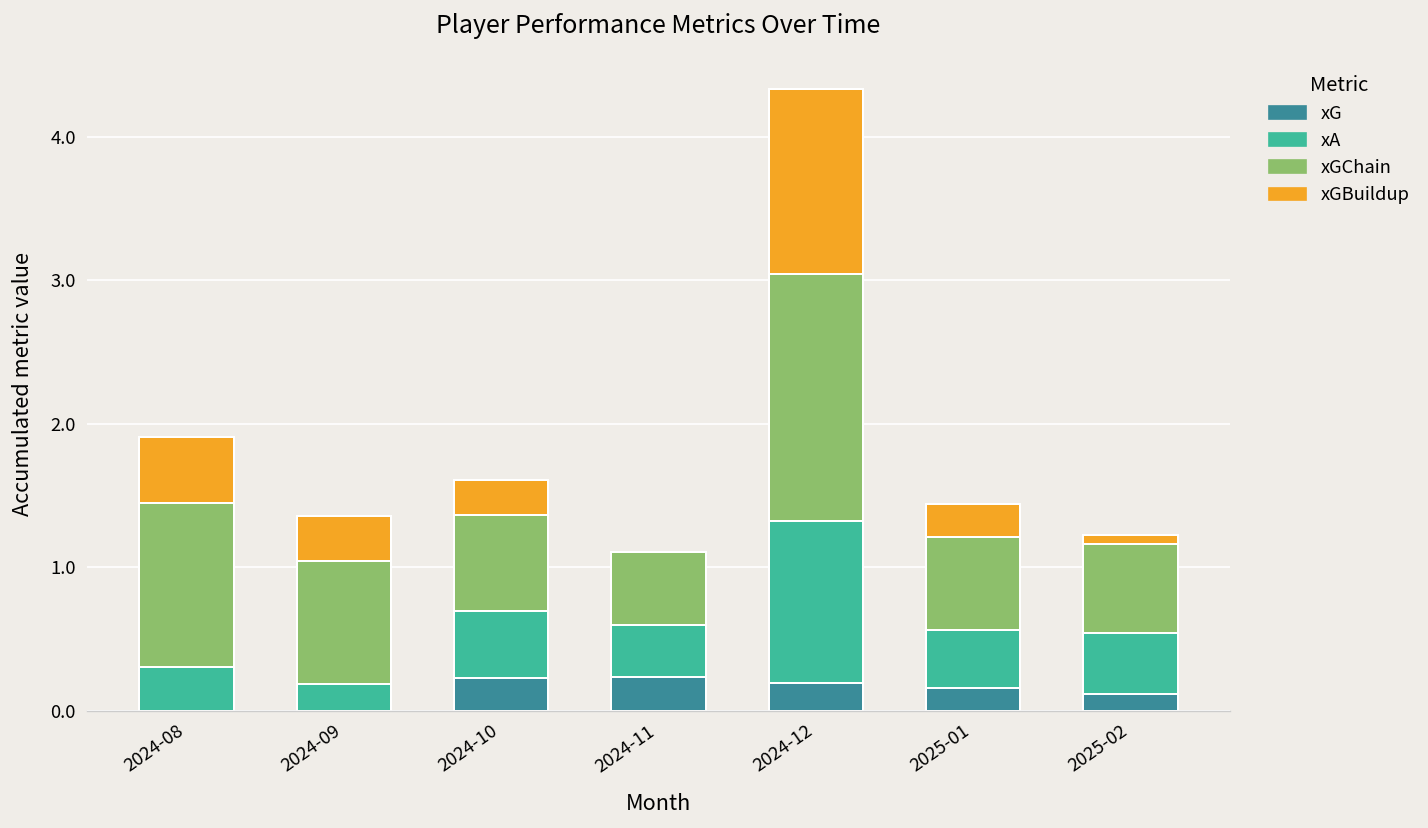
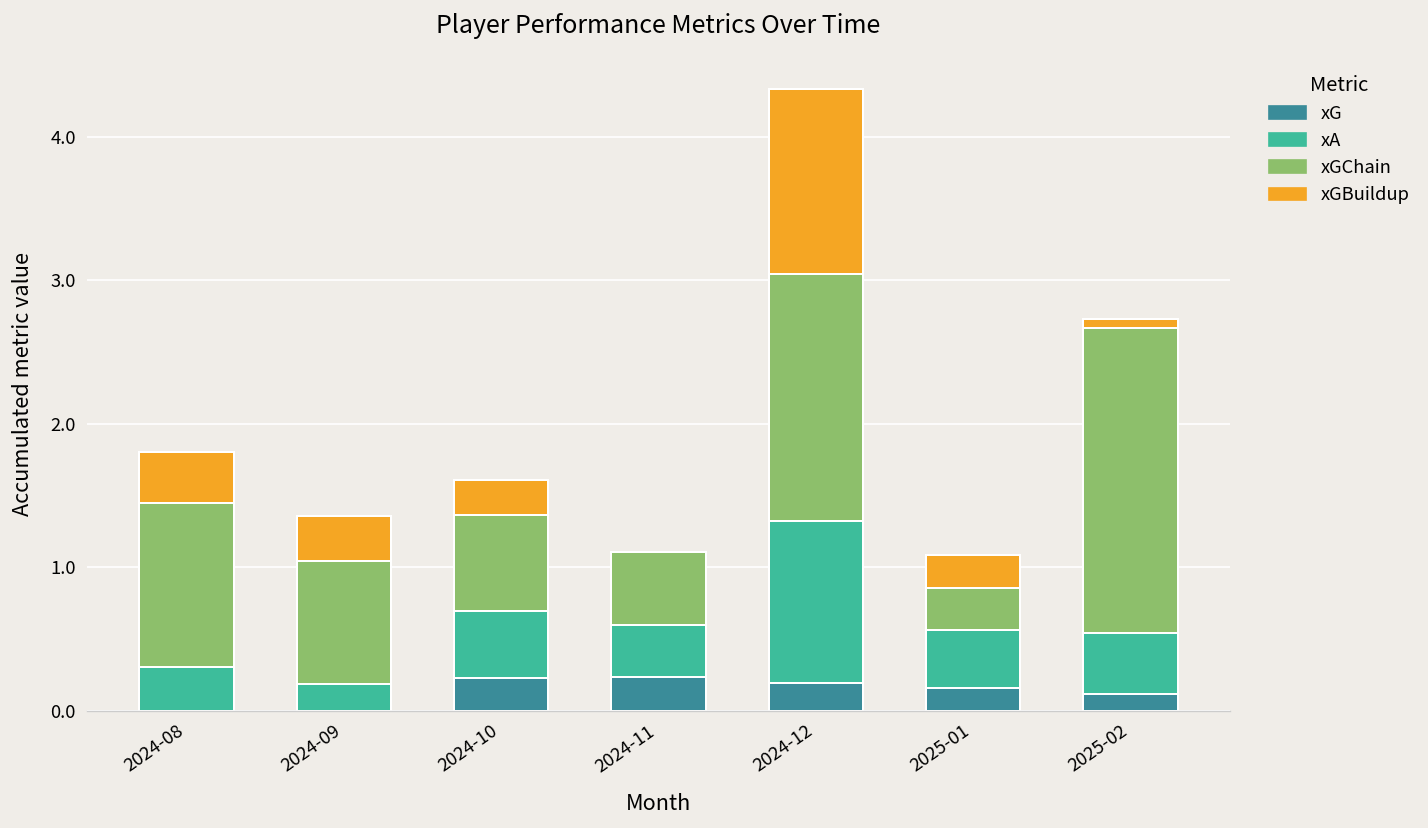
xGBuildup, 2024-08: 0.47 -> 0.35
xGChain, 2025-01: 0.65 -> 0.29
xGChain, 2025-02: 0.62 -> 2.13
